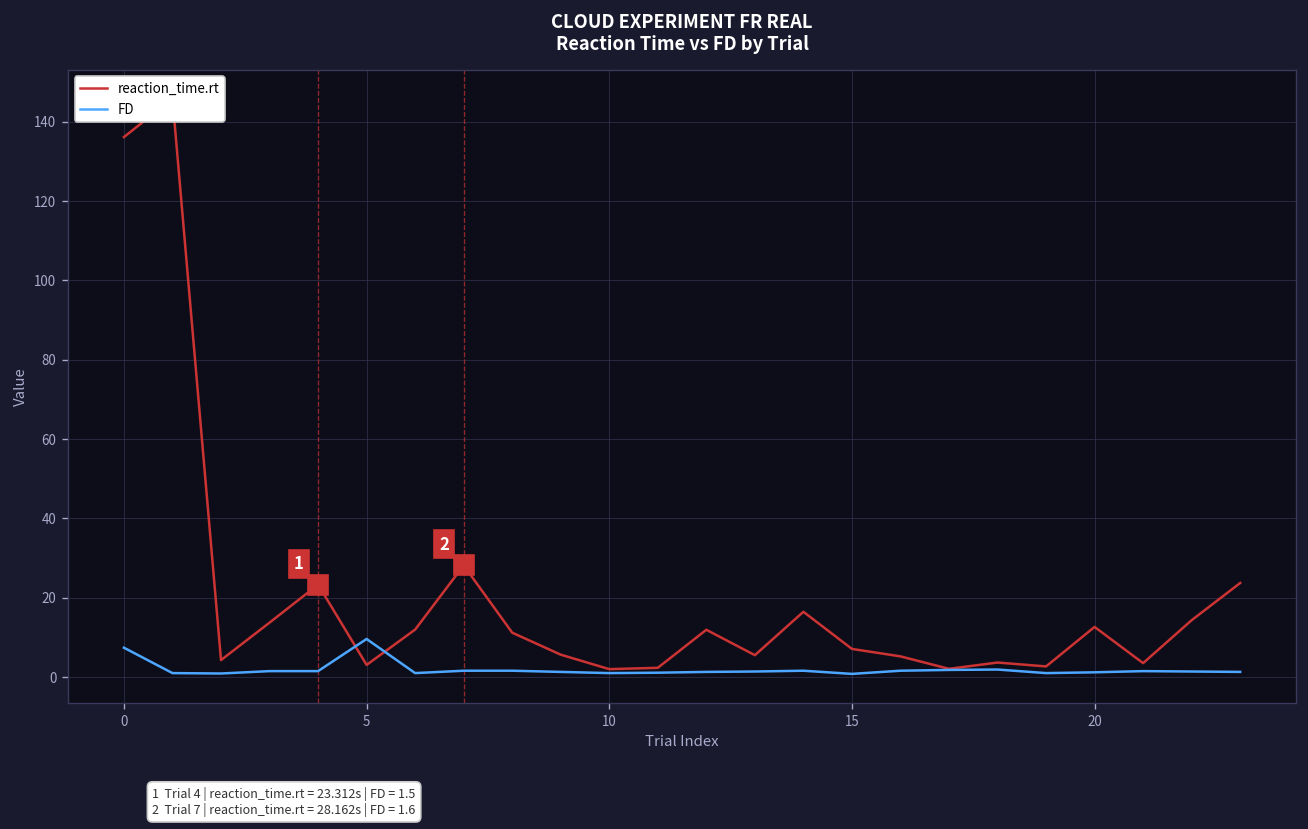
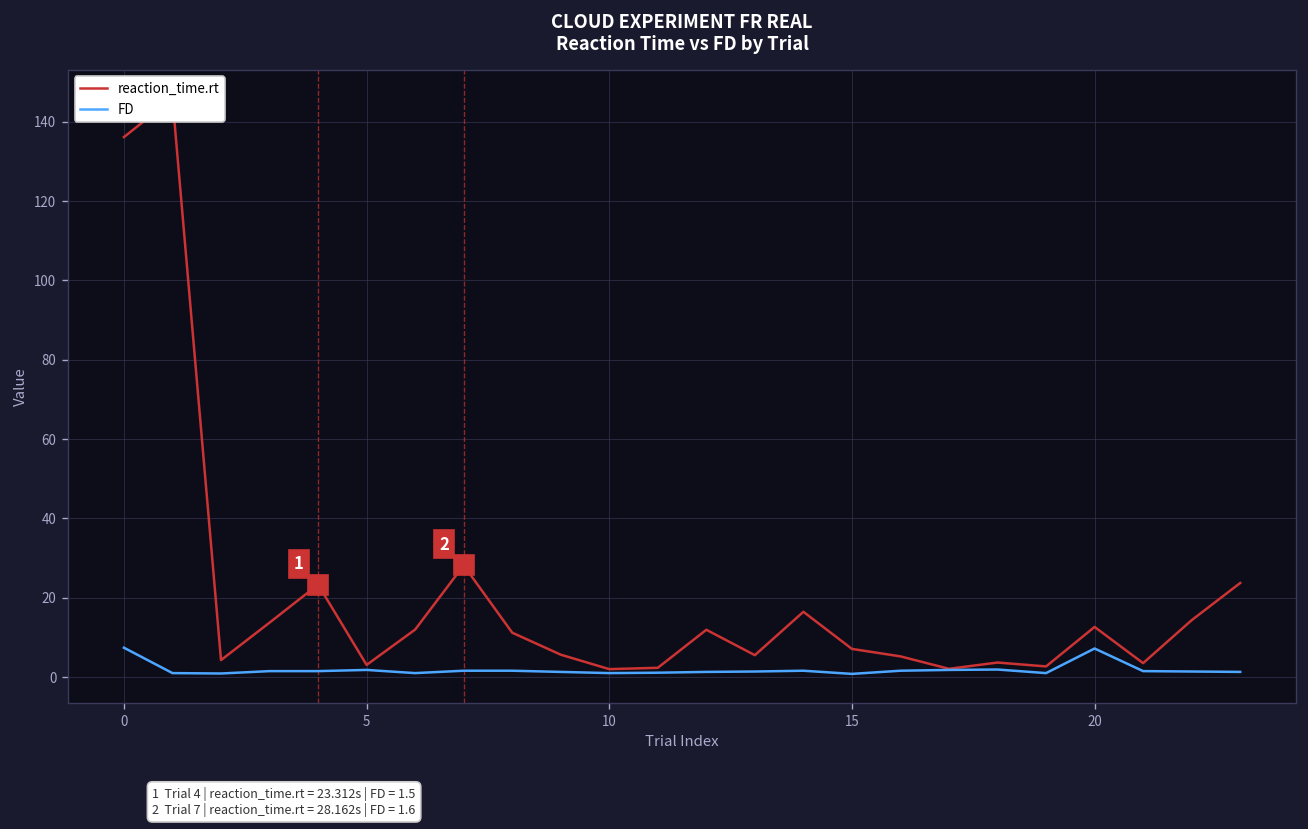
FD, 5: 10 -> 2
FD, 20: 1 -> 7
